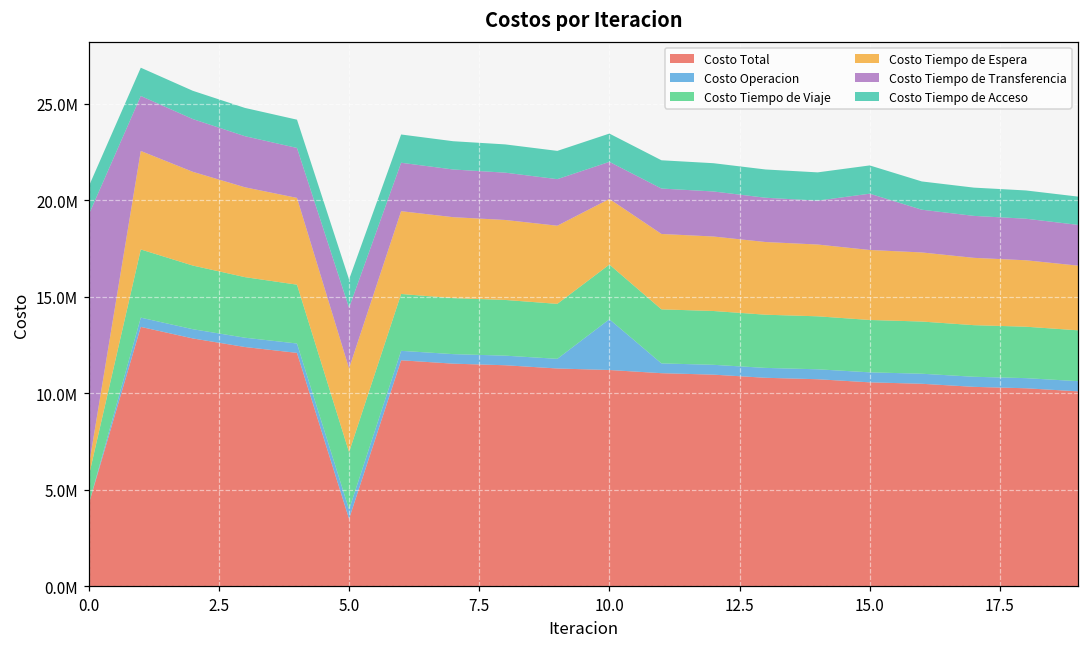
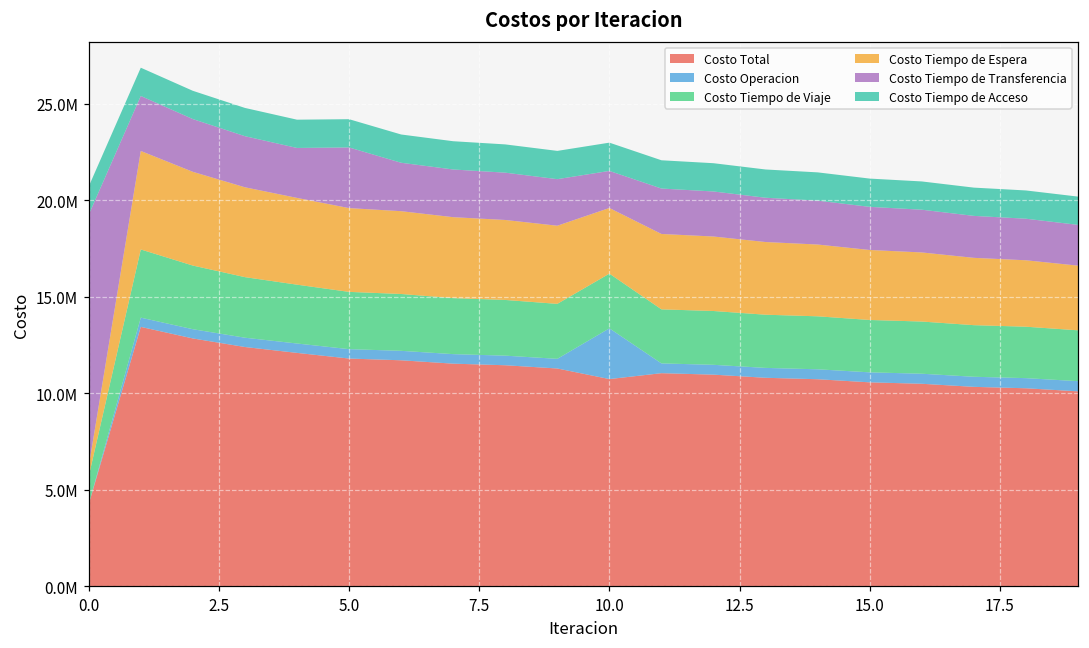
Costo Total, 5.0: 3500000 -> 11800000
Costo Total, 10.0: 11200000 -> 10700000
Costo Tiempo de Transferencia, 15.0: 2900000 -> 2200000
